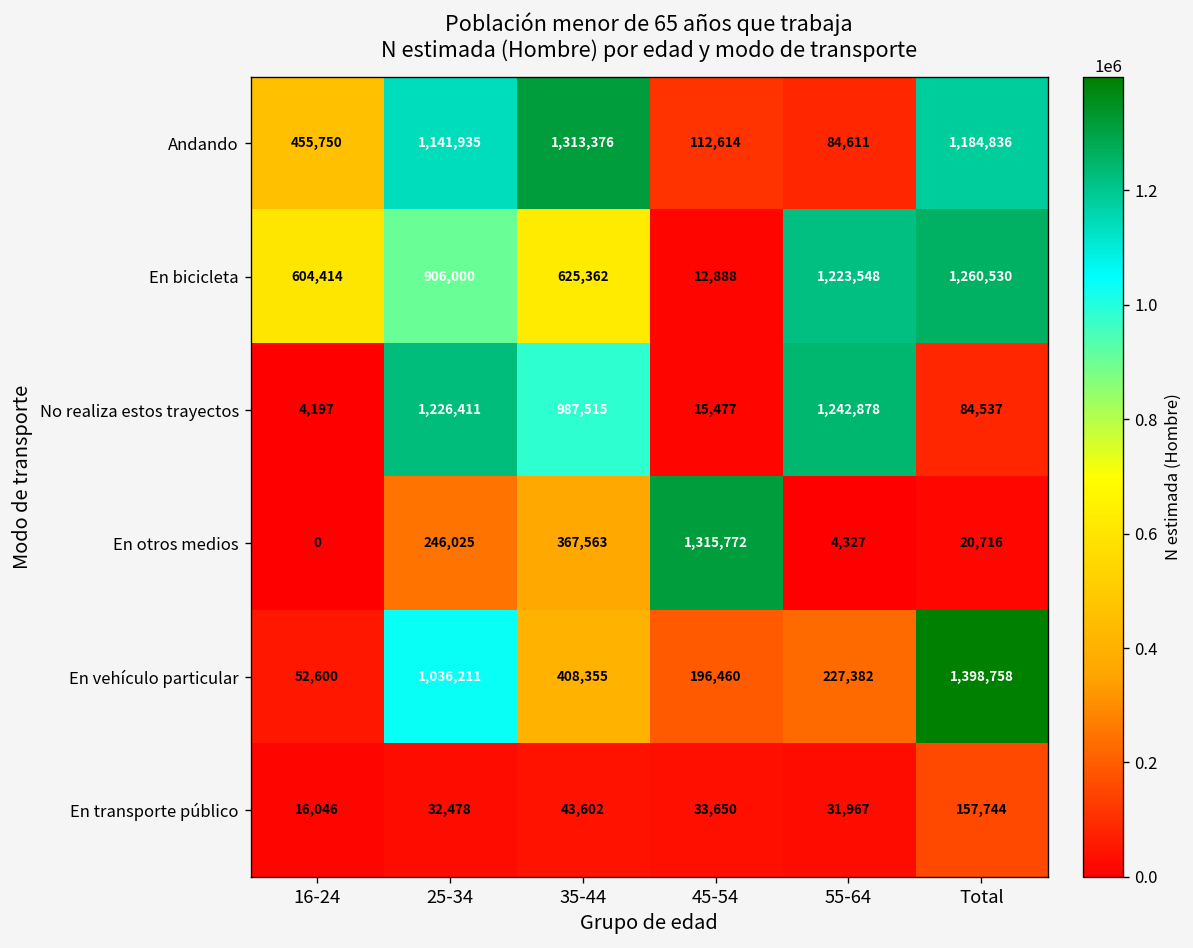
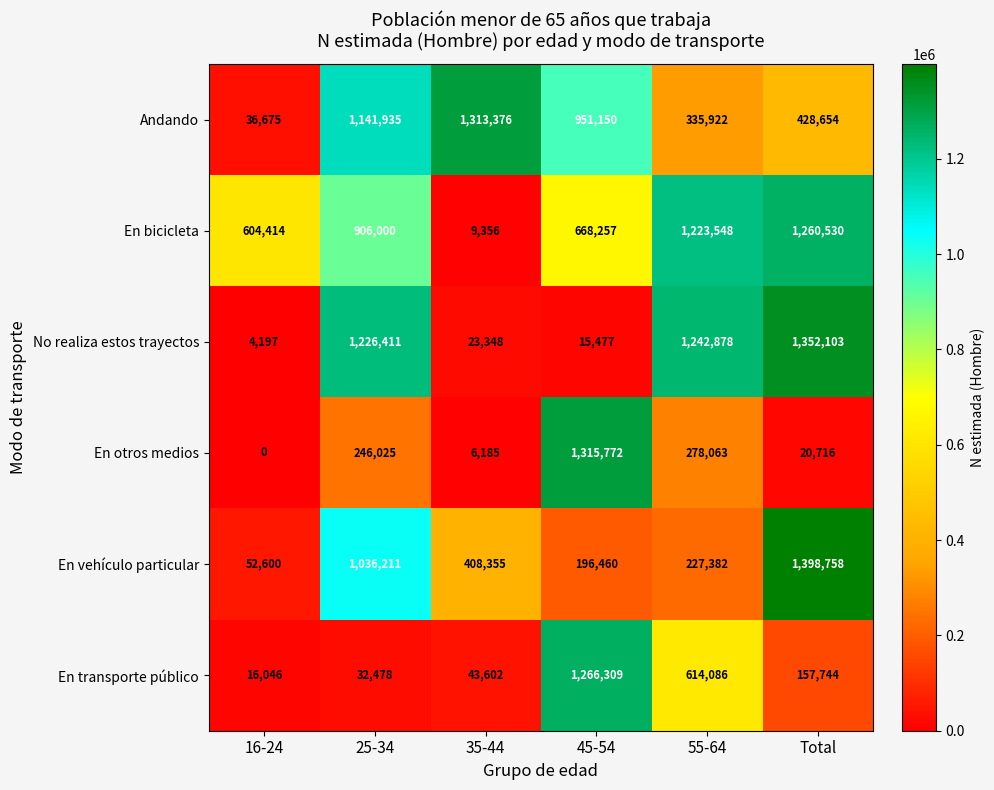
Andando, 16-24: 455,750 -> 36,675
Andando, 45-54: 112,614 -> 951,150
Andando, 55-64: 84,611 -> 335,922
Andando, Total: 1,184,836 -> 428,654
En bicicleta, 35-44: 625,362 -> 9,356
En bicicleta, 45-54: 12,888 -> 668,257
No realiza estos trayectos, 35-44: 987,515 -> 23,348
No realiza estos trayectos, Total: 84,537 -> 1,352,103
En otros medios, 35-44: 367,563 -> 6,185
En otros medios, 55-64: 4,327 -> 278,063
En transporte público, 45-54: 33,650 -> 1,266,309
En transporte público, 55-64: 31,967 -> 614,086
